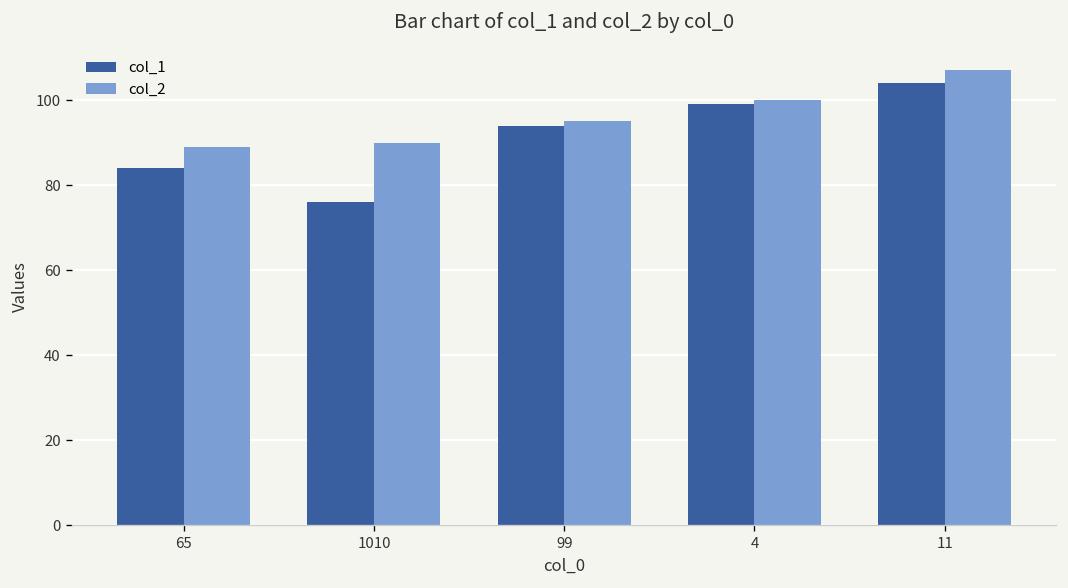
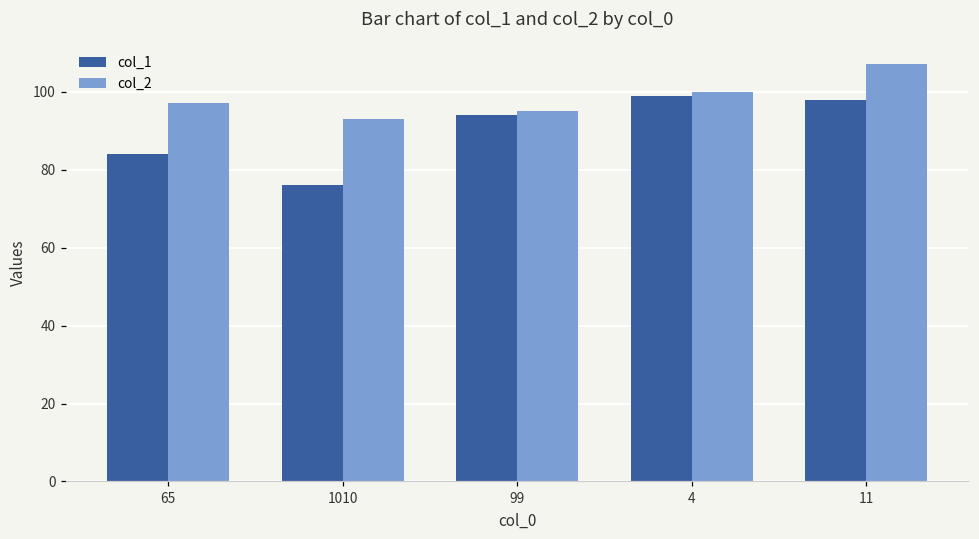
col_2, 65: 89 -> 97
col_2, 1010: 90 -> 93
col_1, 11: 104 -> 98
